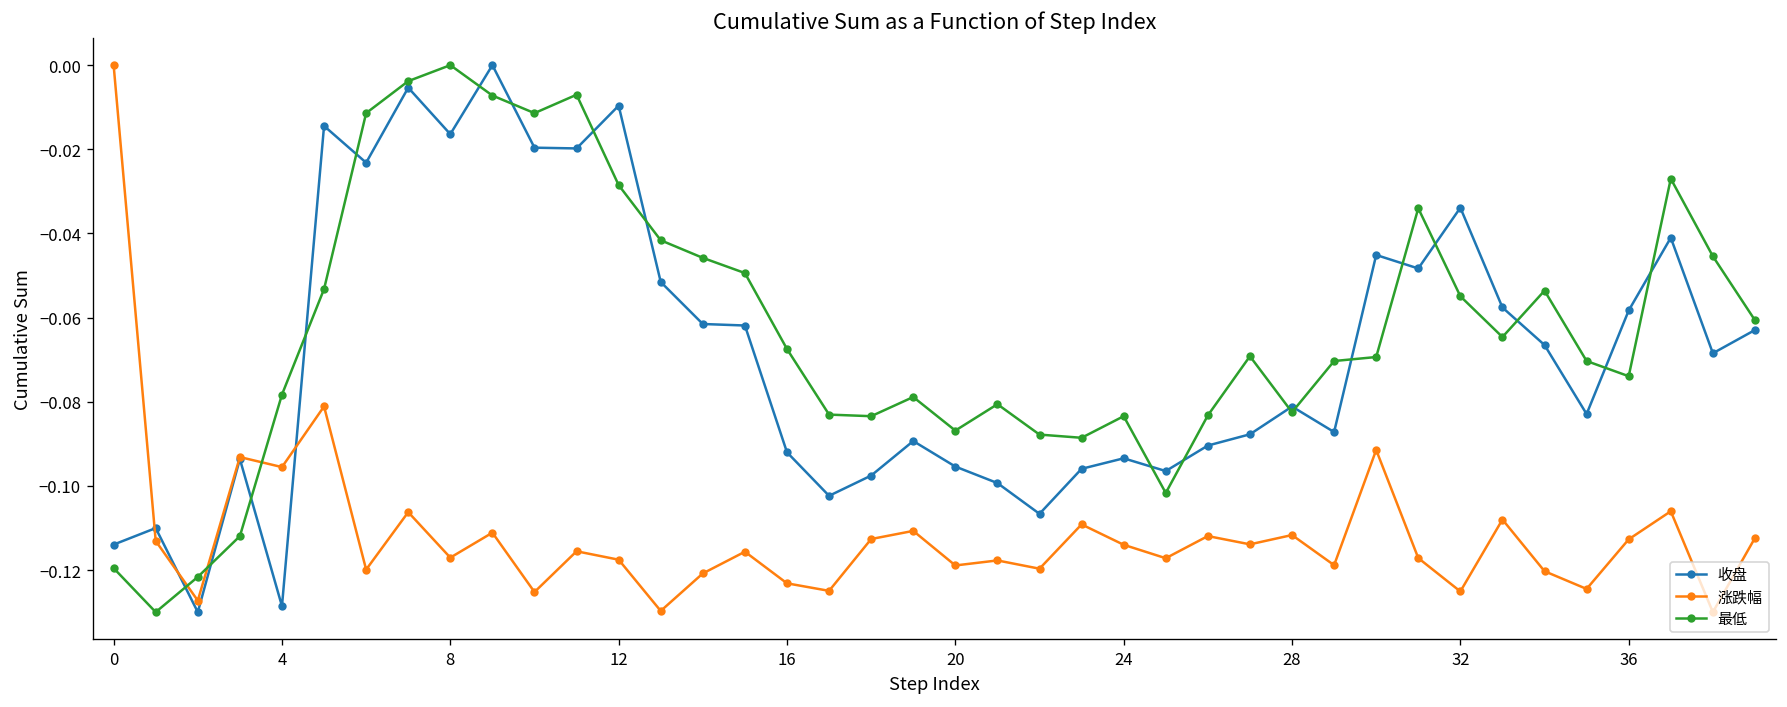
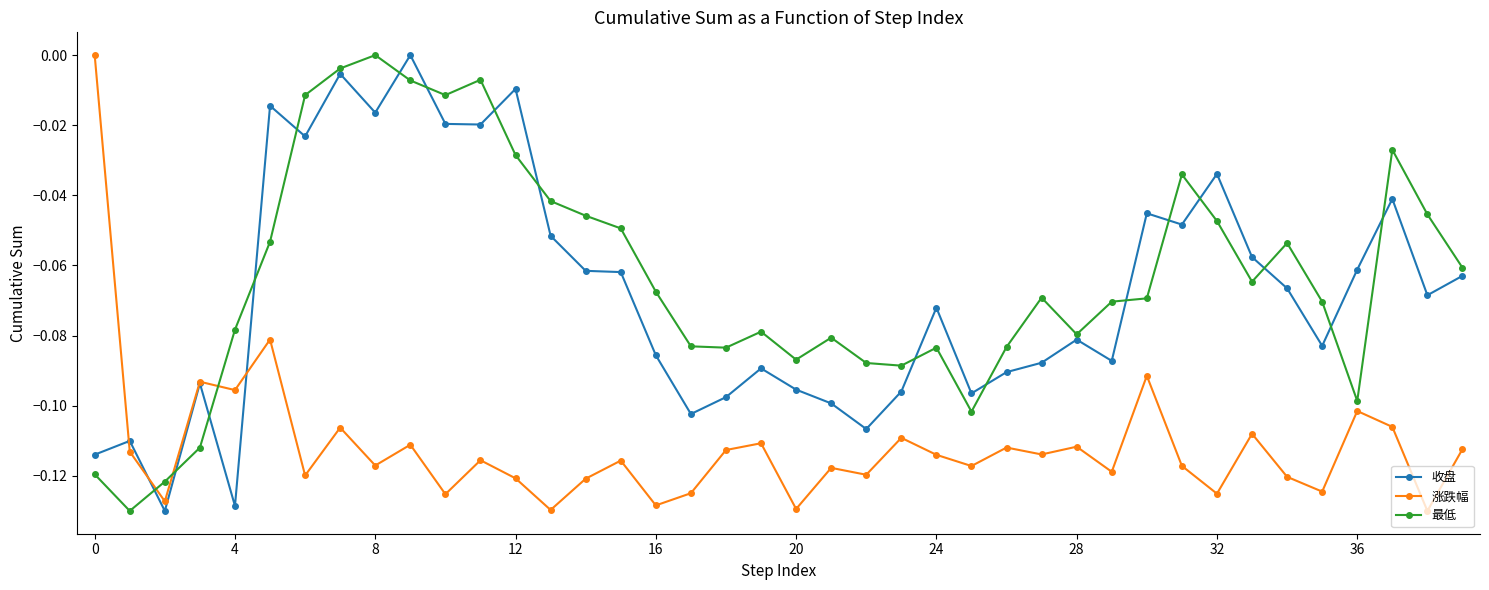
涨跌幅, 12: -0.118 -> -0.121
收盘, 16: -0.092 -> -0.086
涨跌幅, 16: -0.123 -> -0.128
涨跌幅, 20: -0.119 -> -0.129
收盘, 24: -0.093 -> -0.072
最低, 28: -0.082 -> -0.080
最低, 32: -0.055 -> -0.047
收盘, 36: -0.058 -> -0.061
涨跌幅, 36: -0.113 -> -0.102
最低, 36: -0.074 -> -0.099
